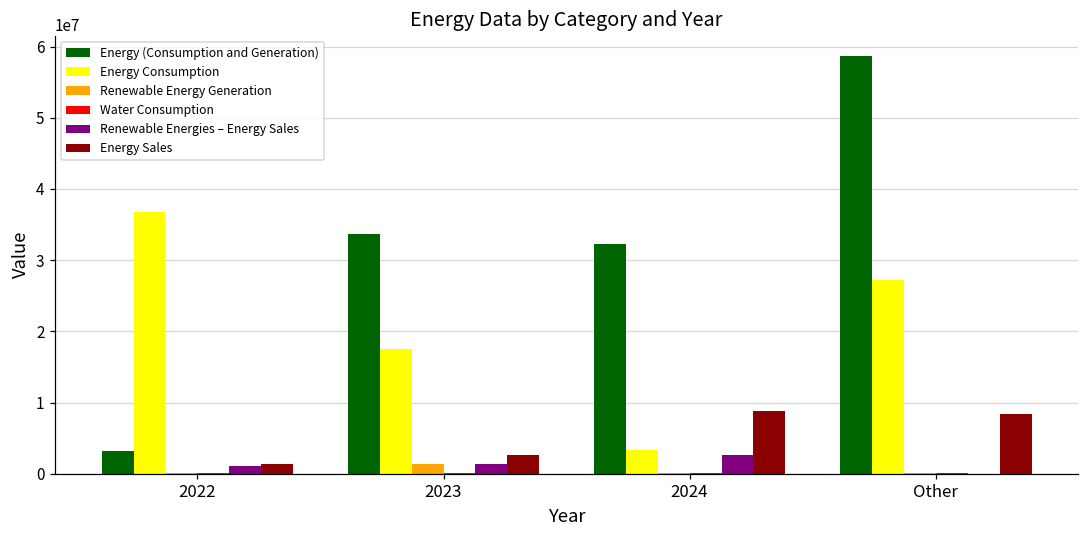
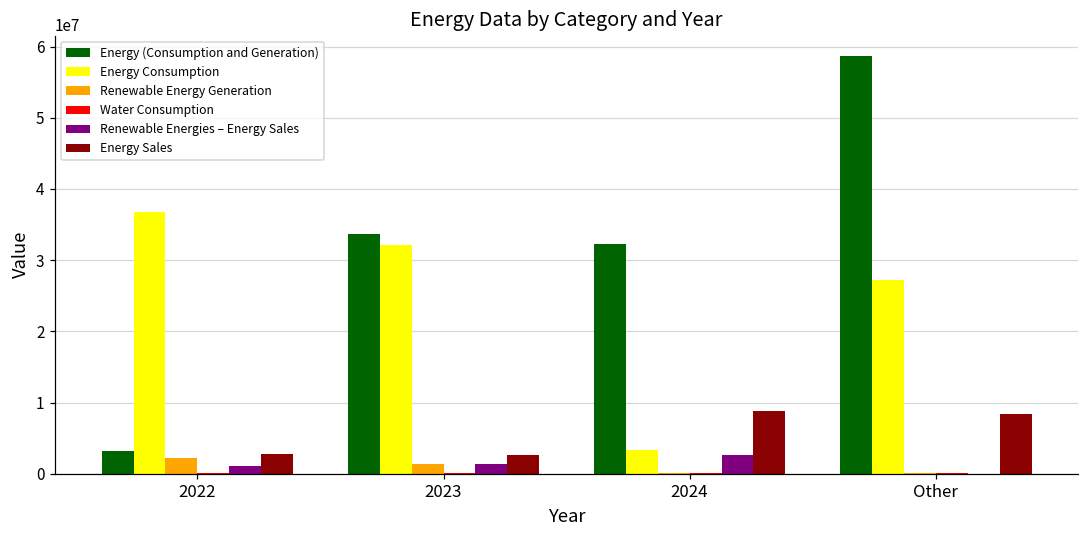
Renewable Energy Generation, 2022: 0 -> 2000000
Energy Sales, 2022: 1000000 -> 3000000
Energy Consumption, 2023: 17000000 -> 32000000
